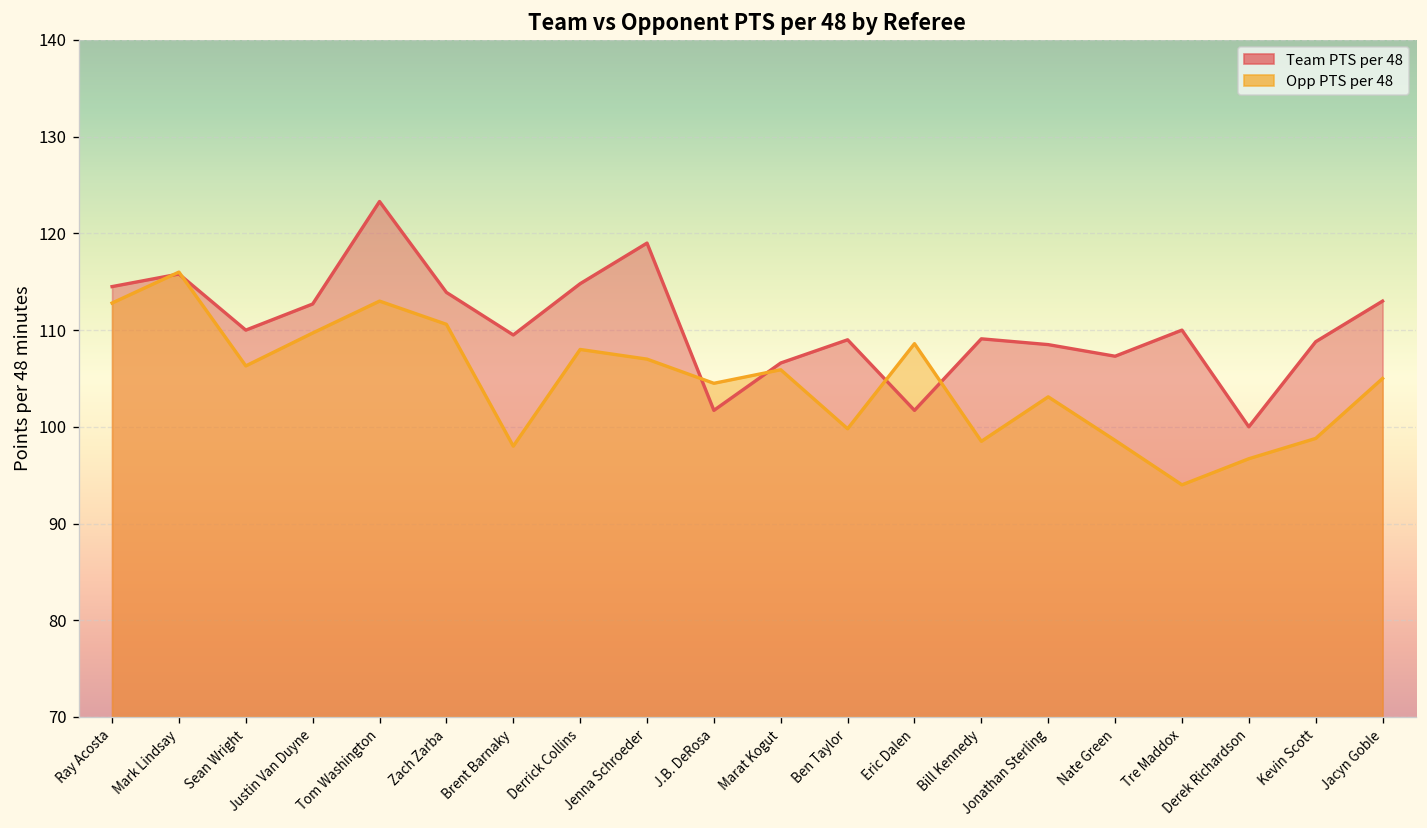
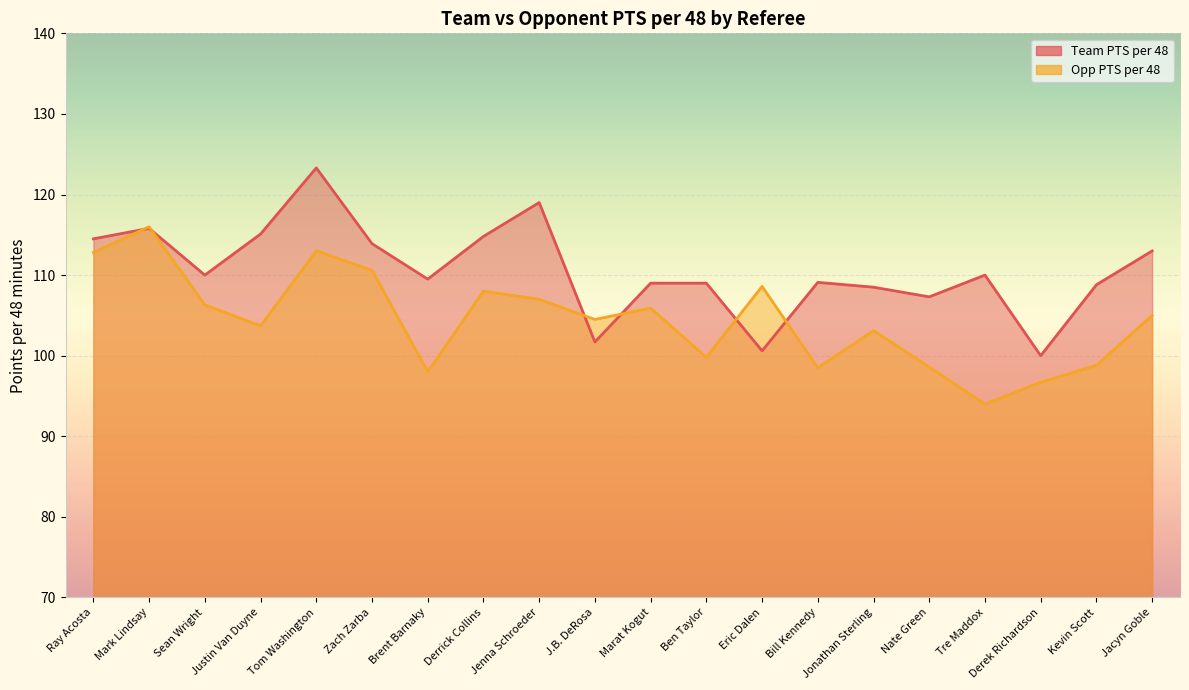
Team PTS per 48, Justin Van Duyne: 113 -> 115
Opp PTS per 48, Justin Van Duyne: 110 -> 104
Team PTS per 48, Marat Kogut: 107 -> 109
Team PTS per 48, Eric Dalen: 102 -> 101
